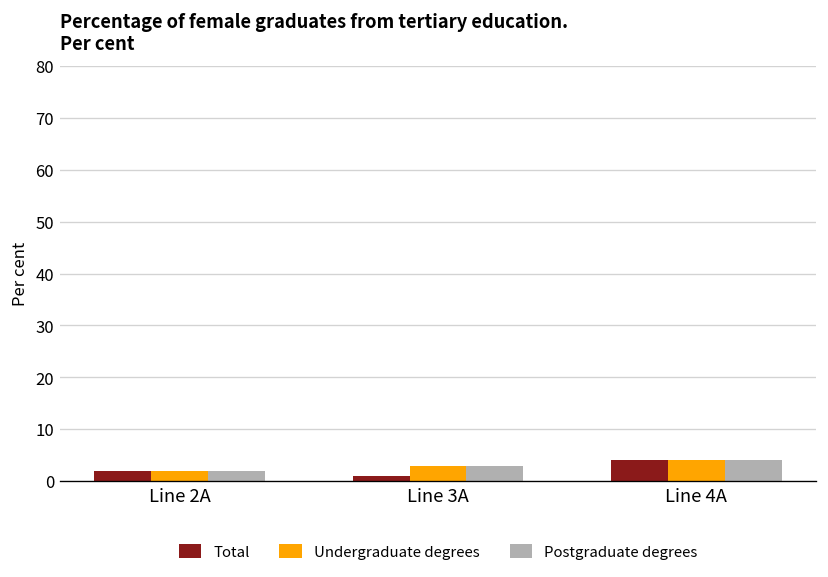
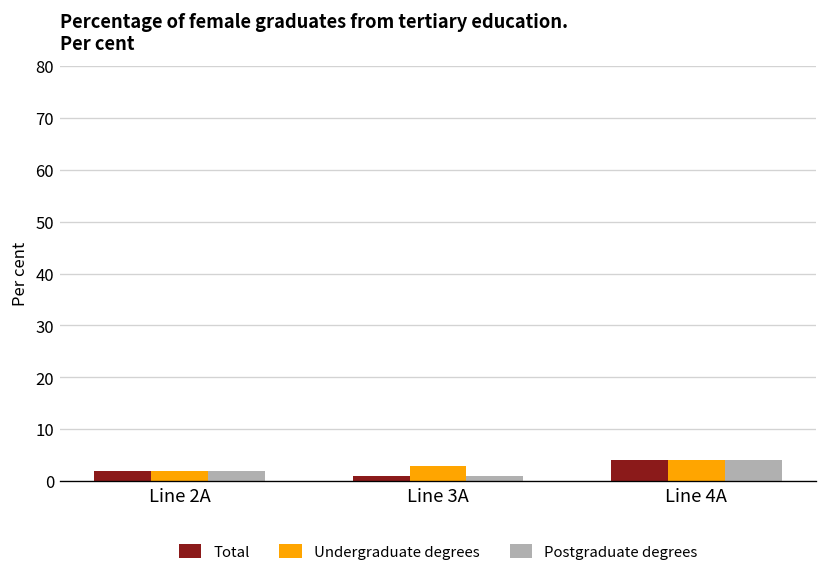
Postgraduate degrees, Line 3A: 3 -> 1
